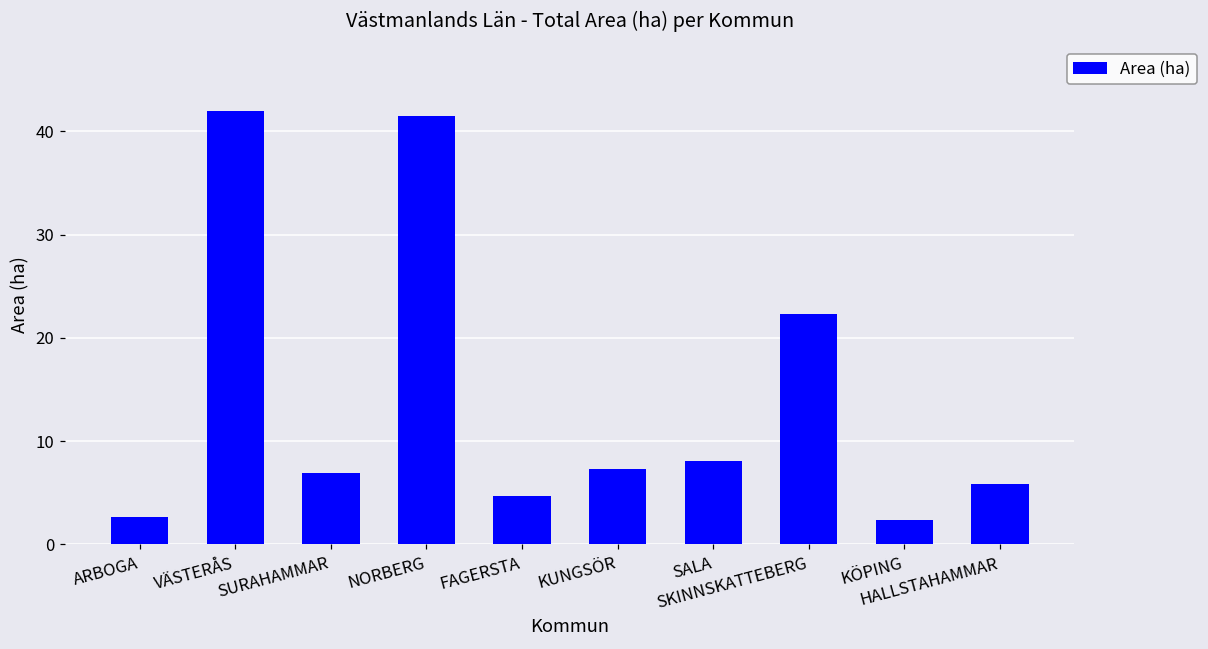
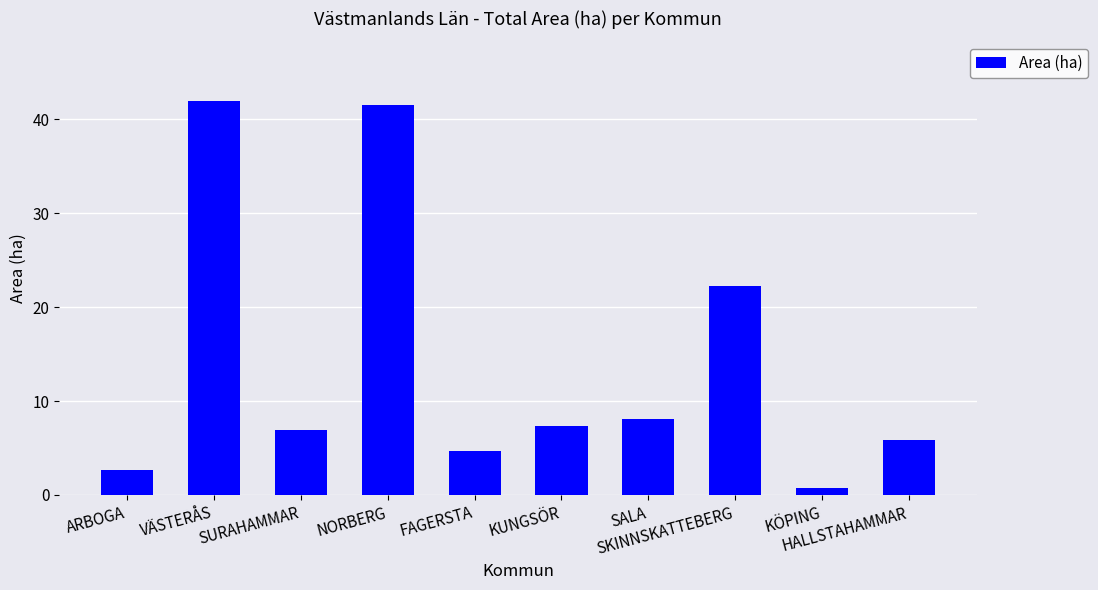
KÖPING: 2 -> 1
